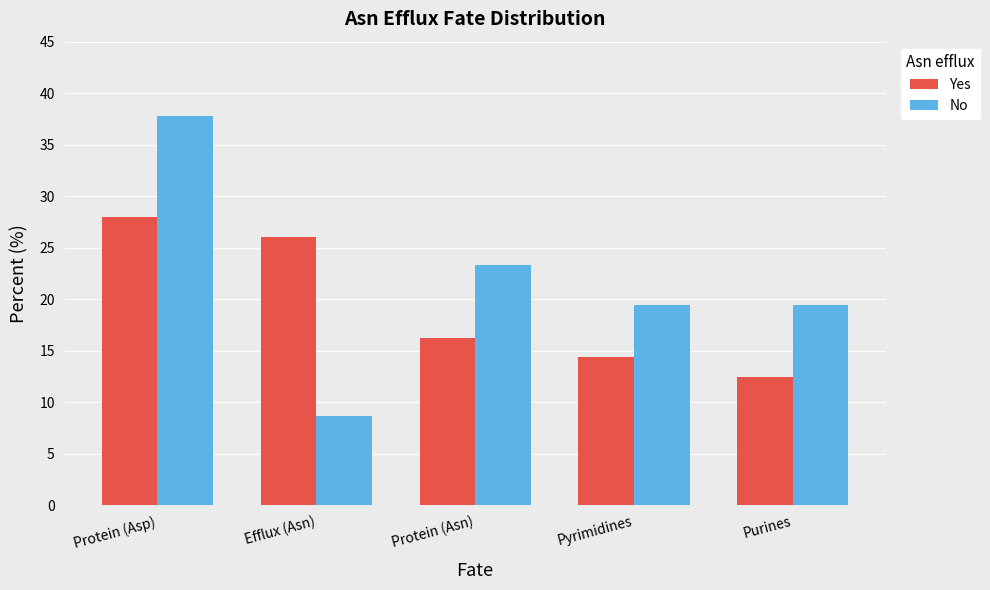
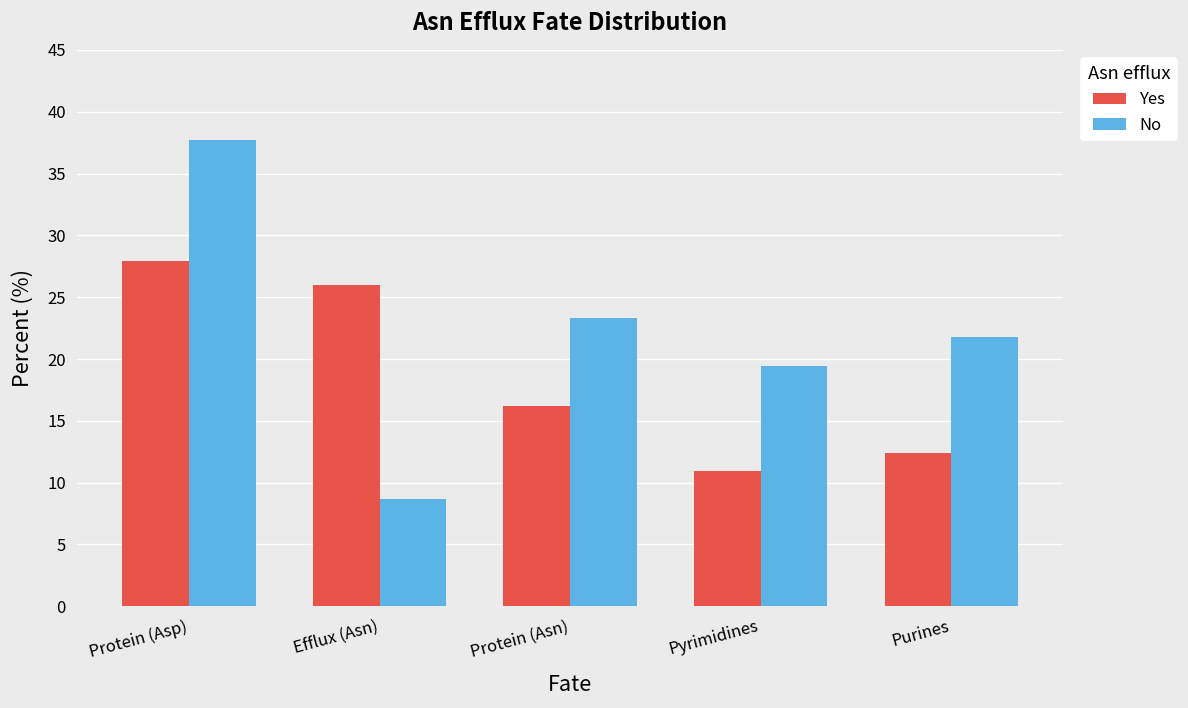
Yes, Pyrimidines: 14.4 -> 10.9
No, Purines: 19.5 -> 21.8
